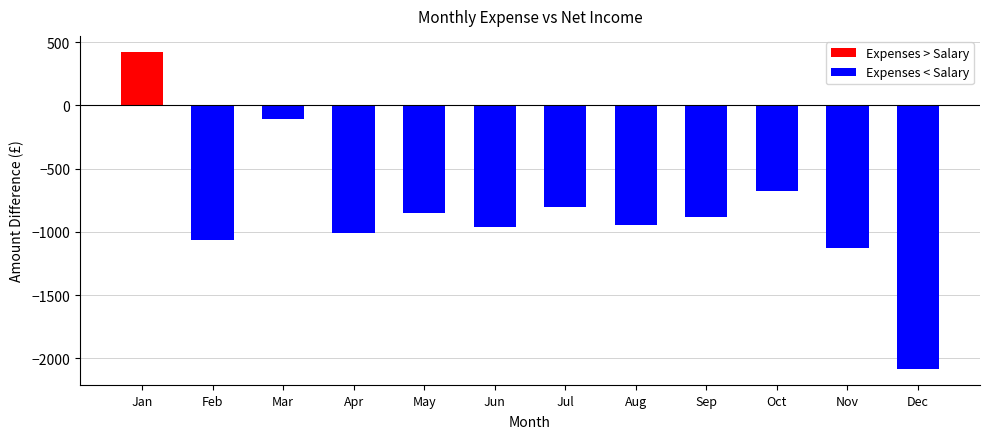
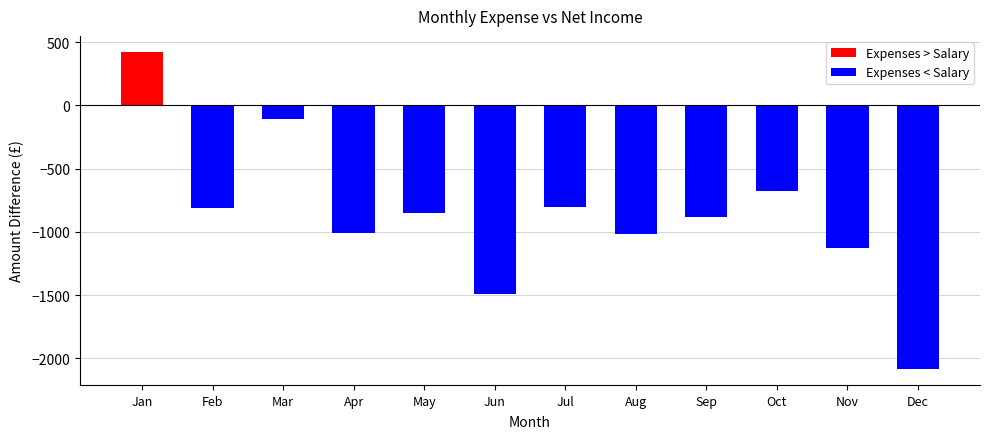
Feb: -1070 -> -810
Jun: -960 -> -1490
Aug: -950 -> -1020
